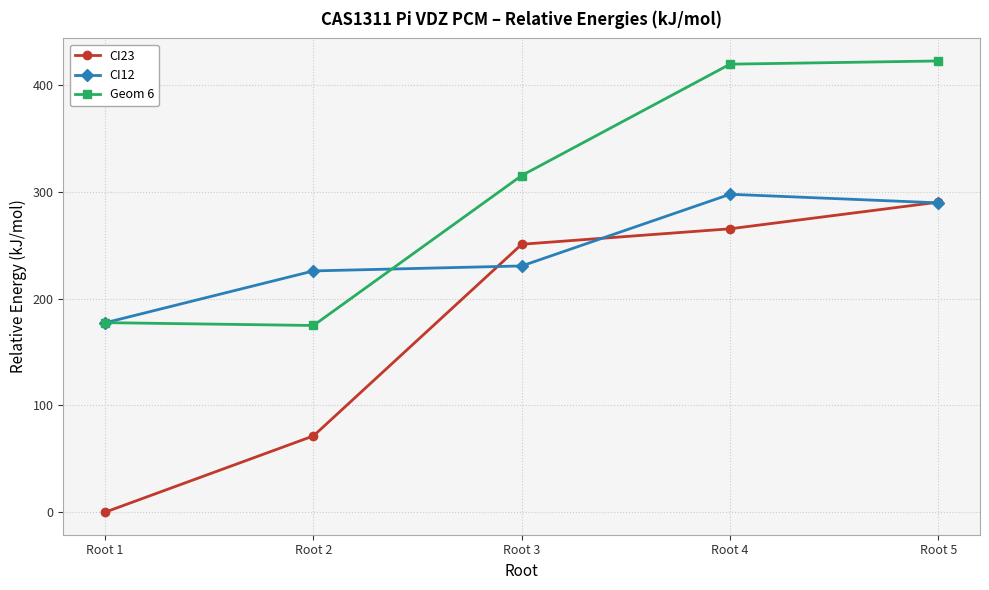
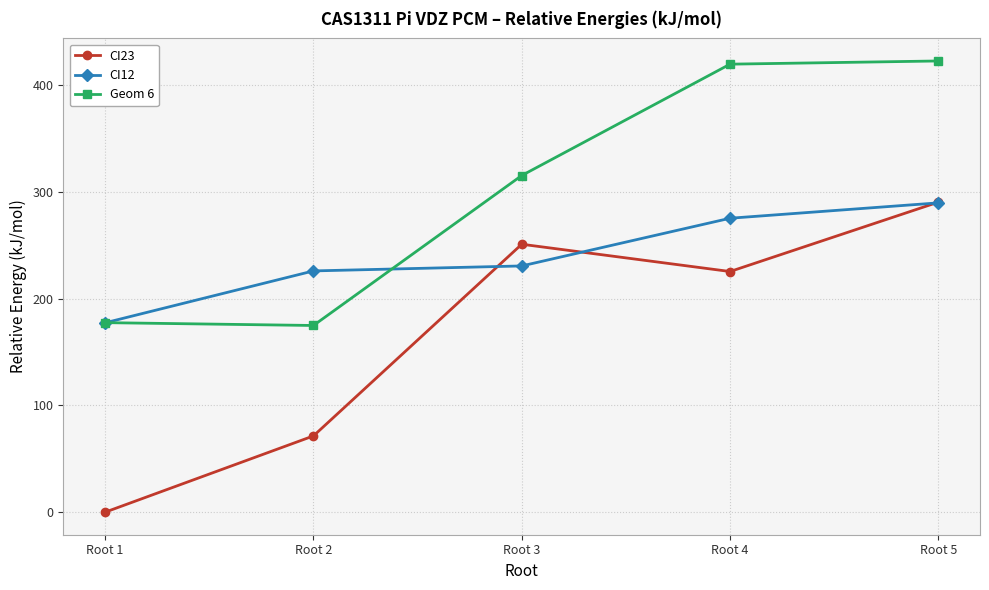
CI23, Root 4: 266 -> 226
CI12, Root 4: 298 -> 275
